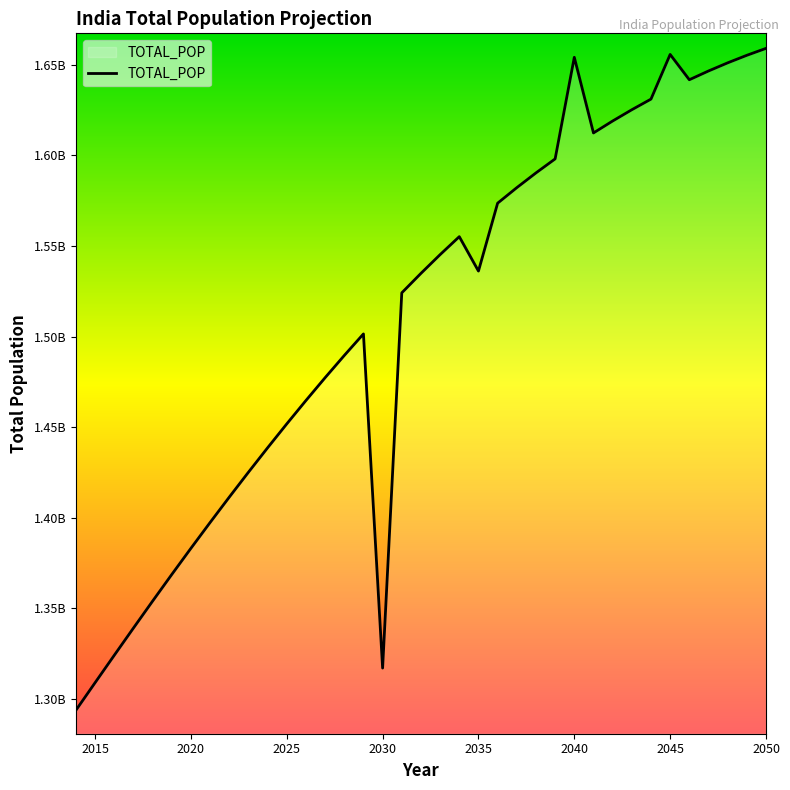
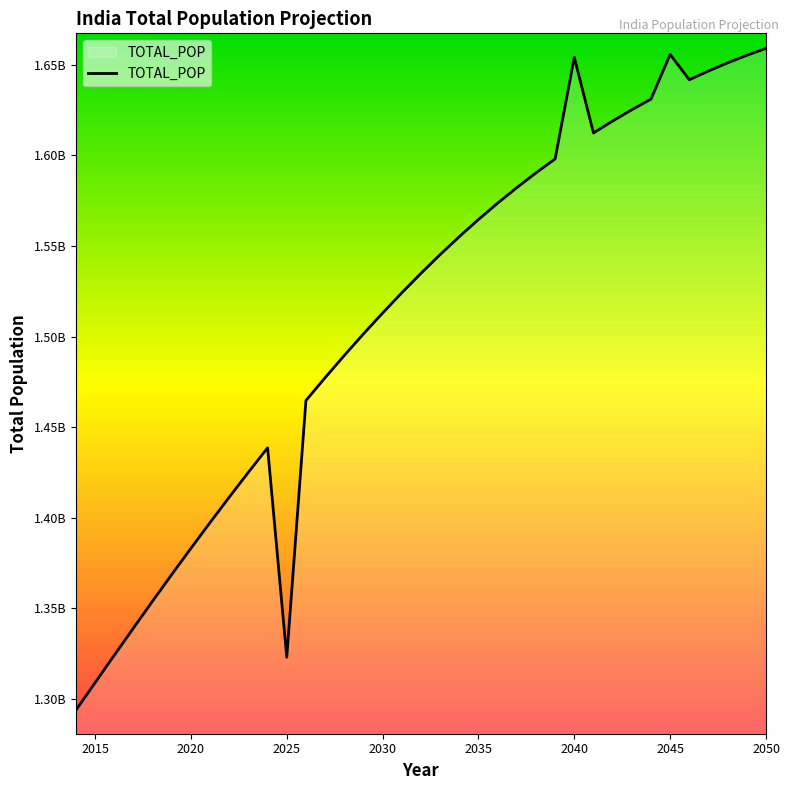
2025: 1452000000 -> 1323000000
2030: 1317000000 -> 1513000000
2035: 1536000000 -> 1565000000
